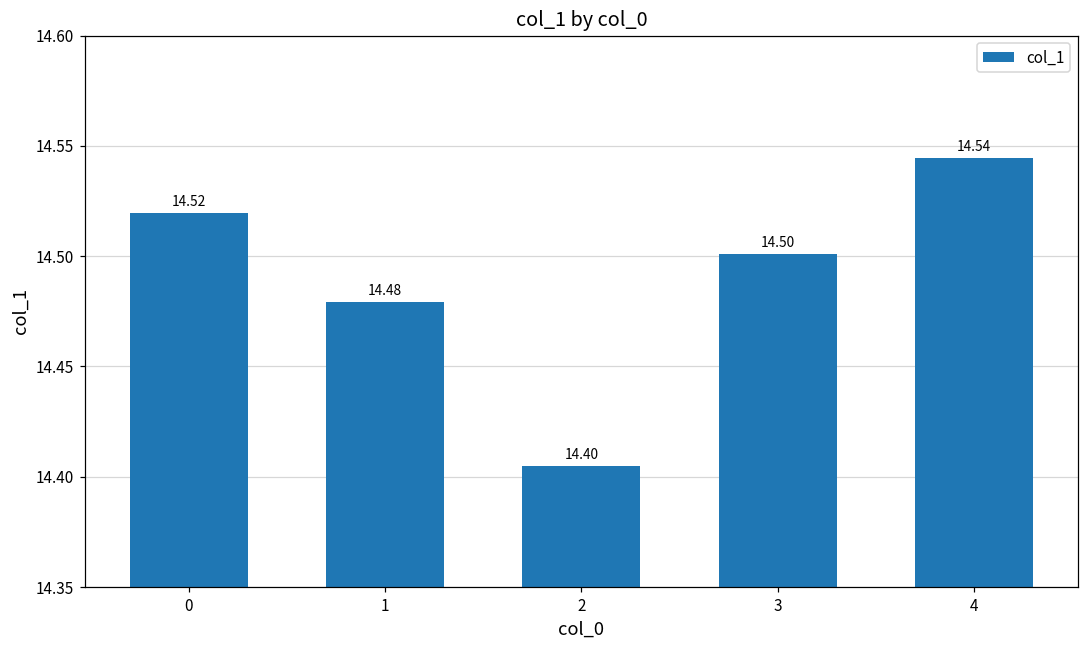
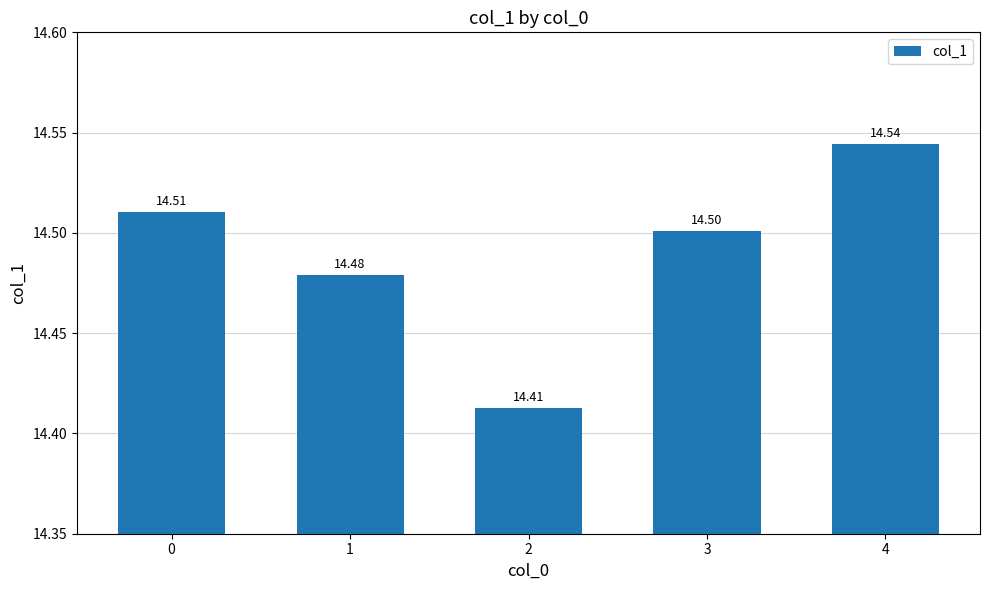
0: 14.52 -> 14.51
2: 14.40 -> 14.41
